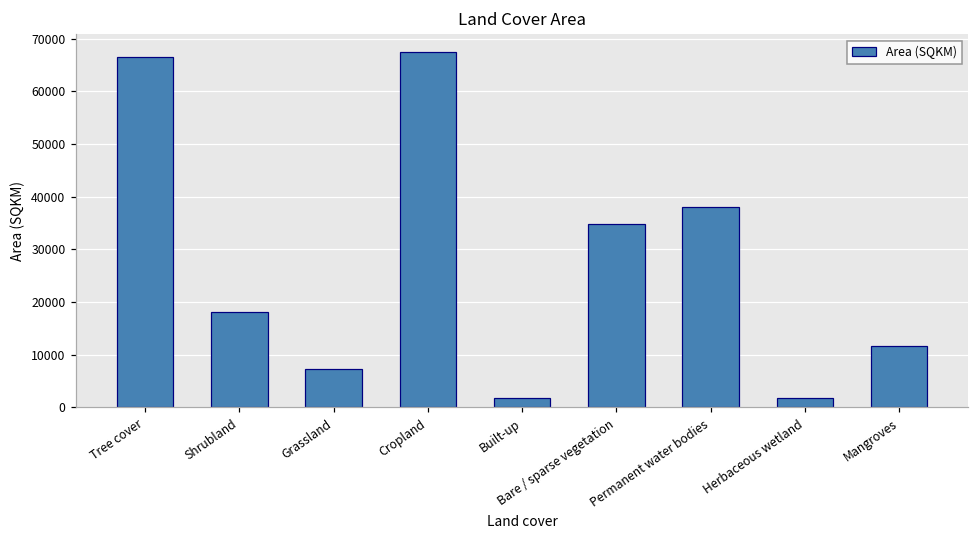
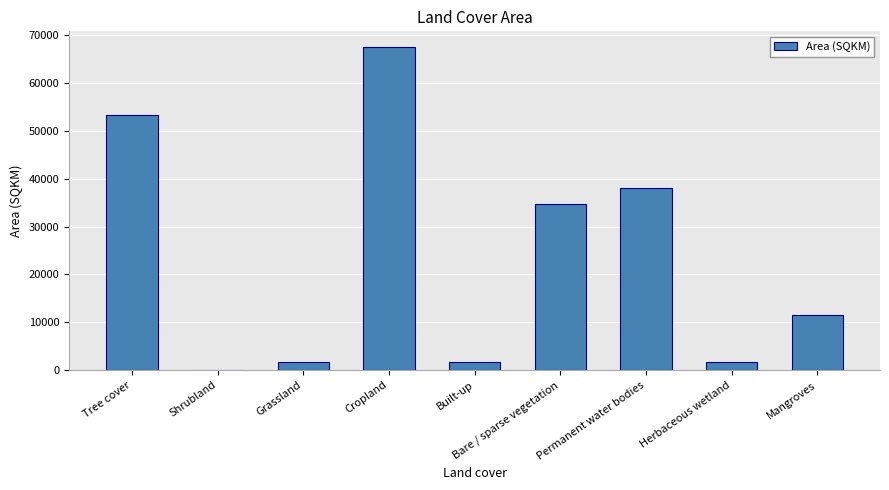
Tree cover: 67000 -> 53000
Shrubland: 18000 -> 0
Grassland: 7000 -> 2000
